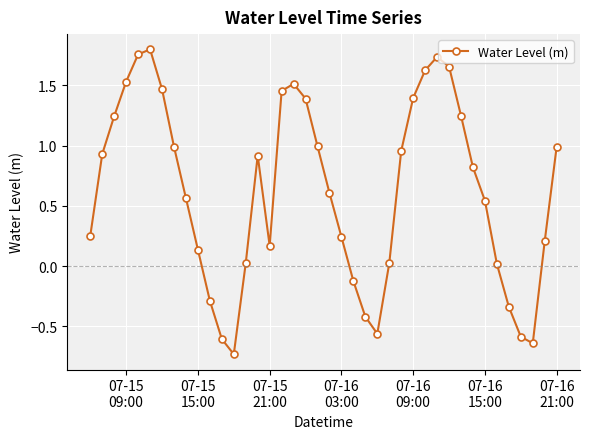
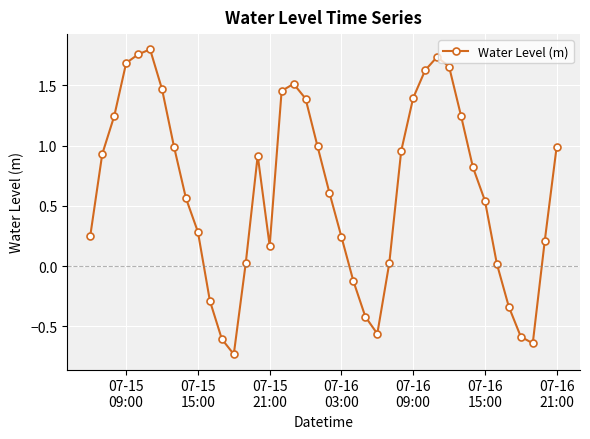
07-15 09:00: 1.53 -> 1.69
07-15 15:00: 0.14 -> 0.28
